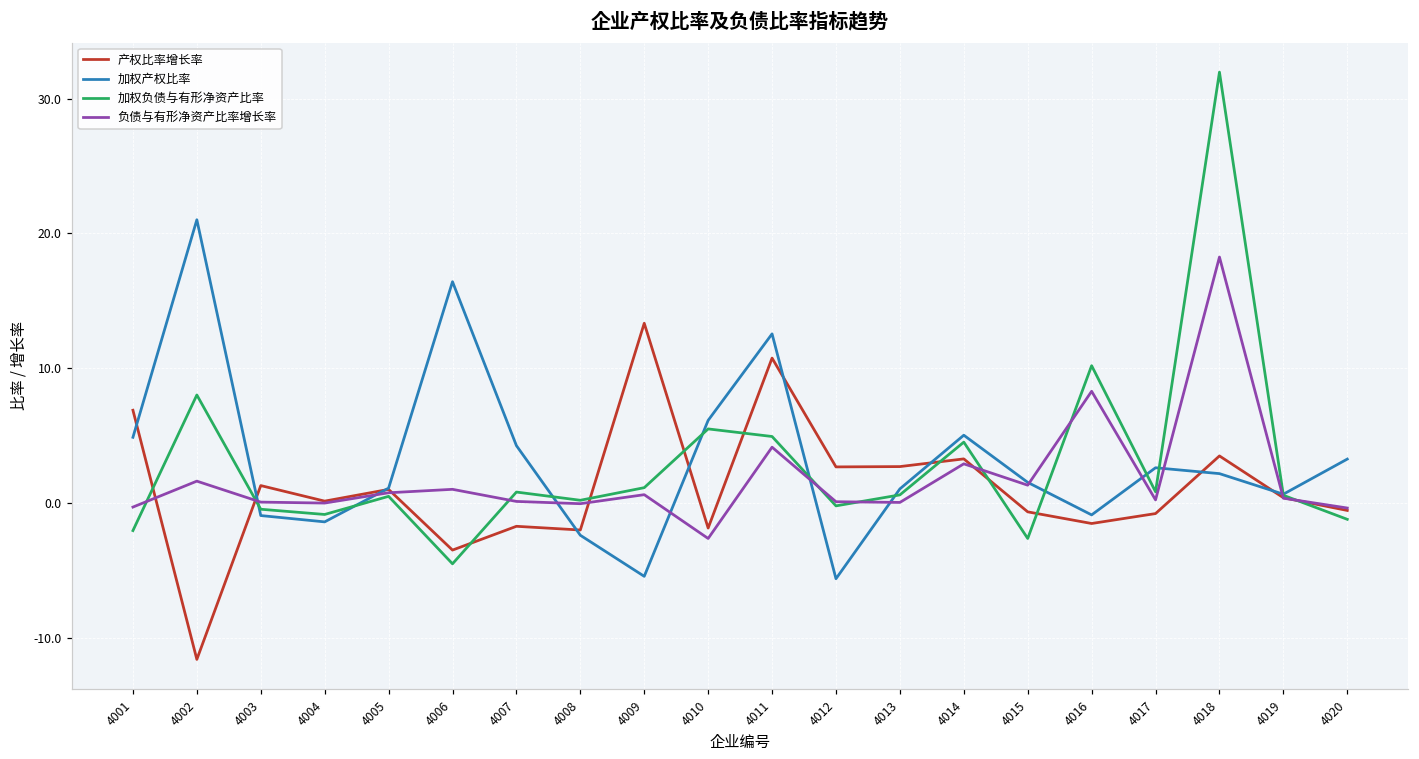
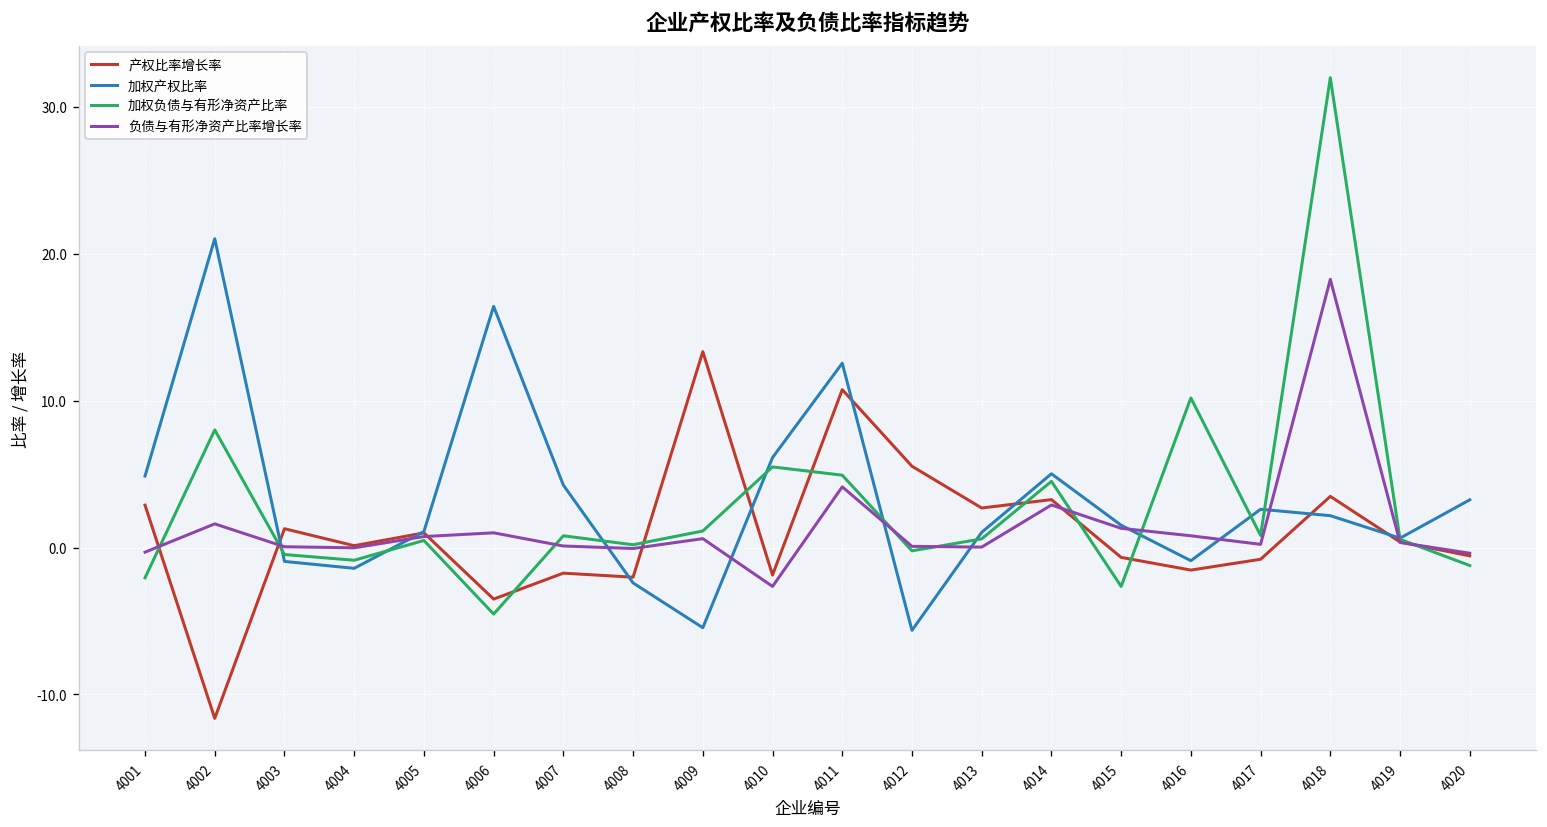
产权比率增长率, 4001: 6.9 -> 2.9
产权比率增长率, 4012: 2.7 -> 5.5
负债与有形净资产比率增长率, 4016: 8.3 -> 0.8
